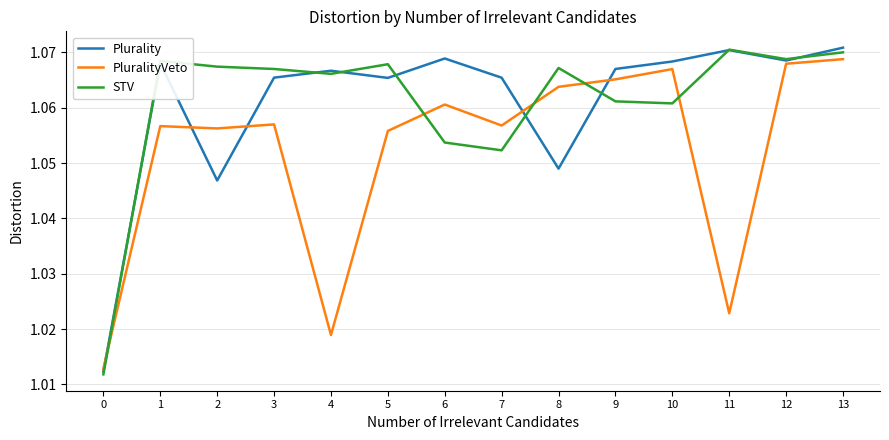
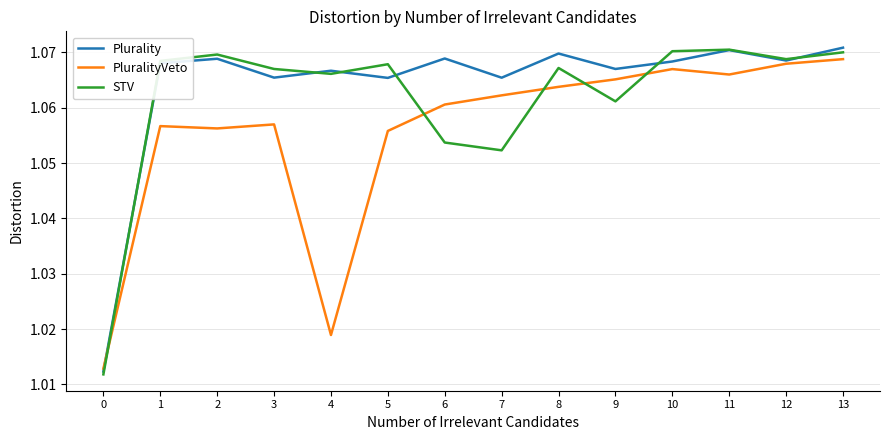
Plurality, 2: 1.047 -> 1.069
STV, 2: 1.067 -> 1.070
PluralityVeto, 7: 1.057 -> 1.062
Plurality, 8: 1.049 -> 1.070
STV, 10: 1.061 -> 1.070
PluralityVeto, 11: 1.023 -> 1.066
